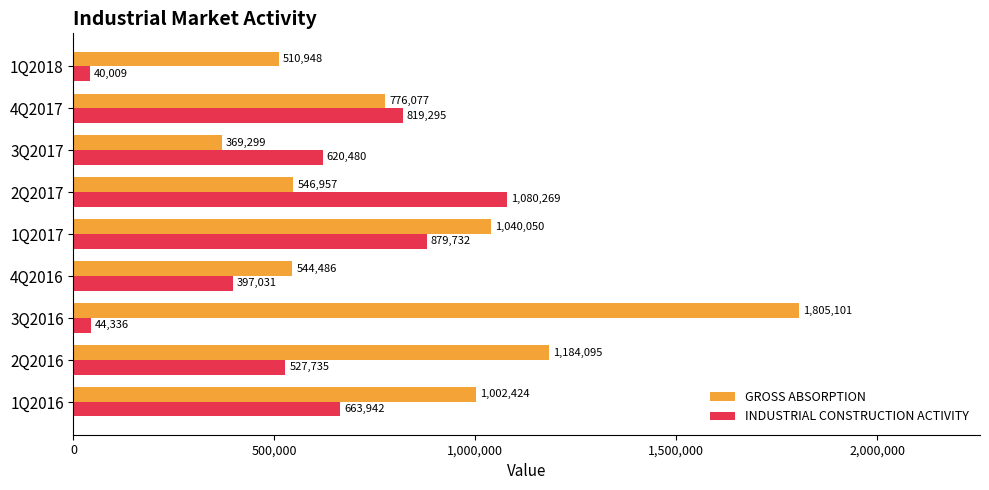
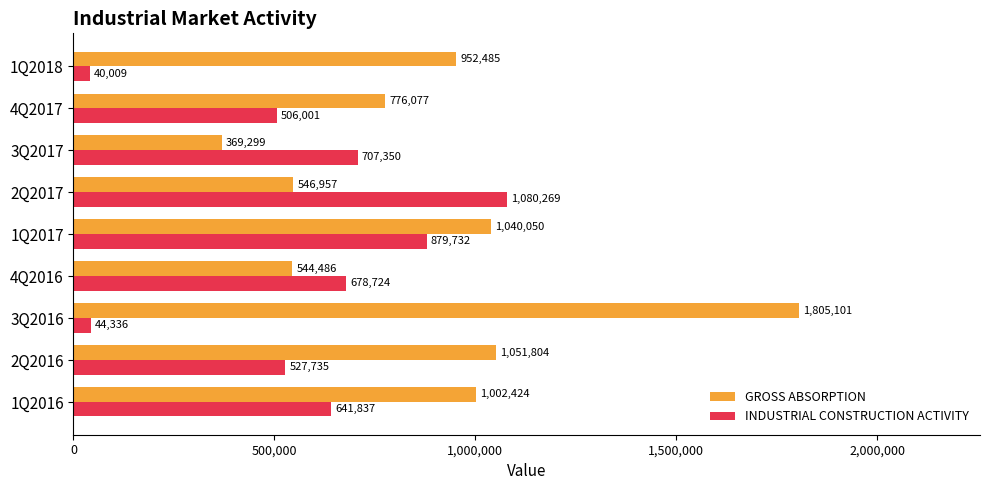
GROSS ABSORPTION, 1Q2018: 510,948 -> 952,485
INDUSTRIAL CONSTRUCTION ACTIVITY, 4Q2017: 819,295 -> 506,001
INDUSTRIAL CONSTRUCTION ACTIVITY, 3Q2017: 620,480 -> 707,350
INDUSTRIAL CONSTRUCTION ACTIVITY, 4Q2016: 397,031 -> 678,724
GROSS ABSORPTION, 2Q2016: 1,184,095 -> 1,051,804
INDUSTRIAL CONSTRUCTION ACTIVITY, 1Q2016: 663,942 -> 641,837
